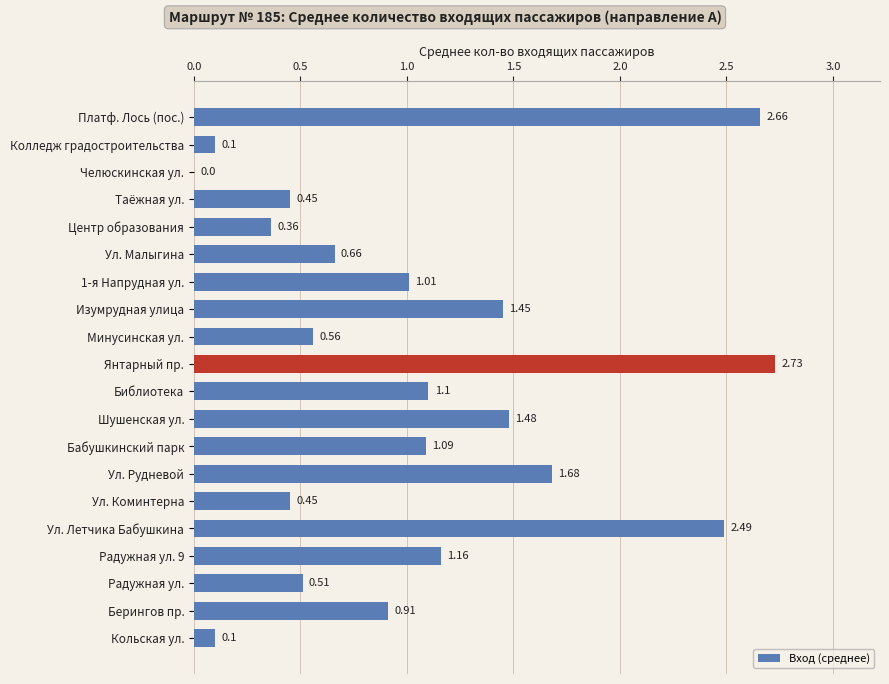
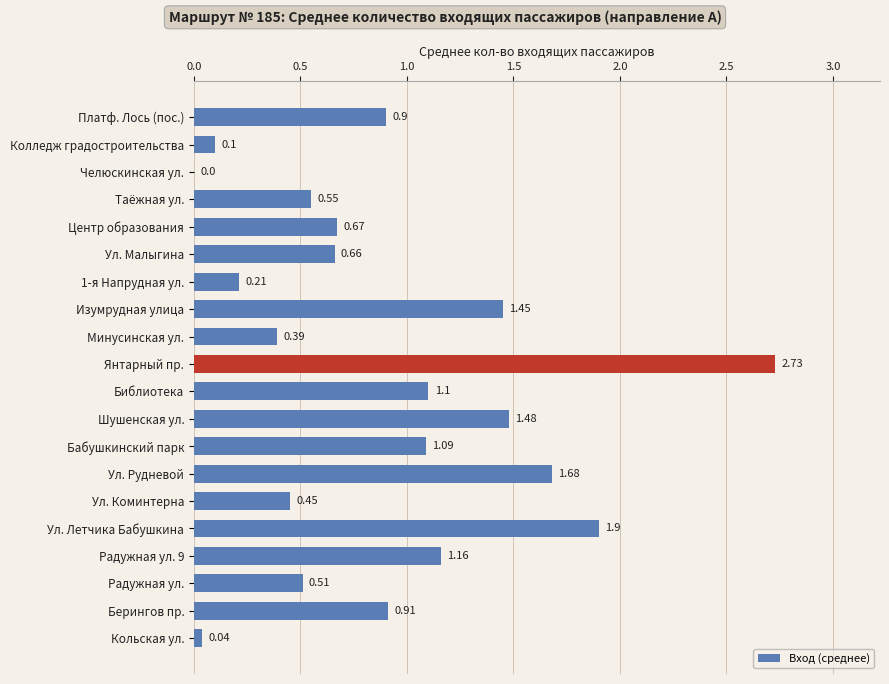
Платф. Лось (пос.): 2.66 -> 0.9
Таёжная ул.: 0.45 -> 0.55
Центр образования: 0.36 -> 0.67
1-я Напрудная ул.: 1.01 -> 0.21
Минусинская ул.: 0.56 -> 0.39
Ул. Летчика Бабушкина: 2.49 -> 1.9
Кольская ул.: 0.1 -> 0.04
